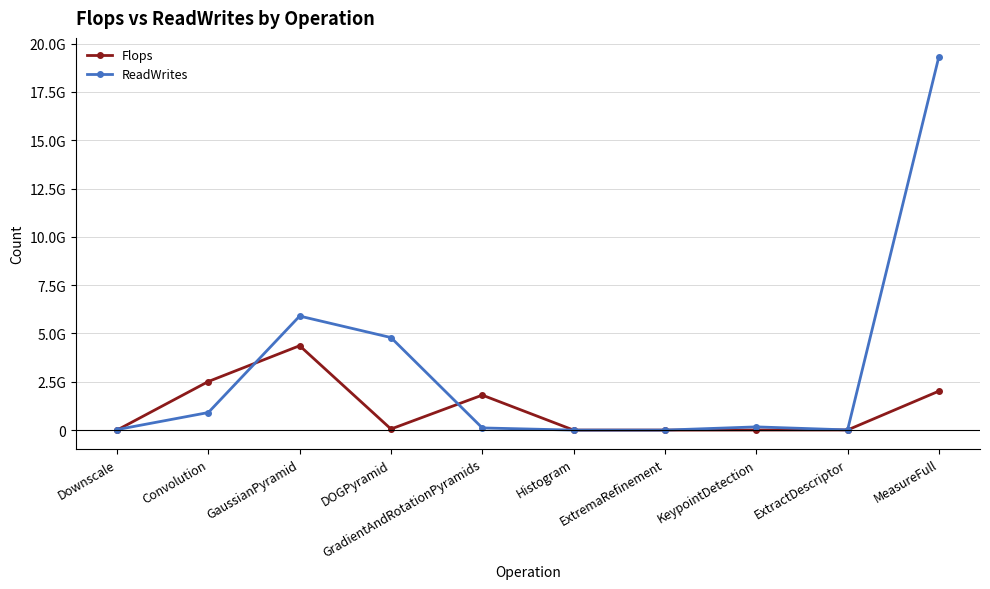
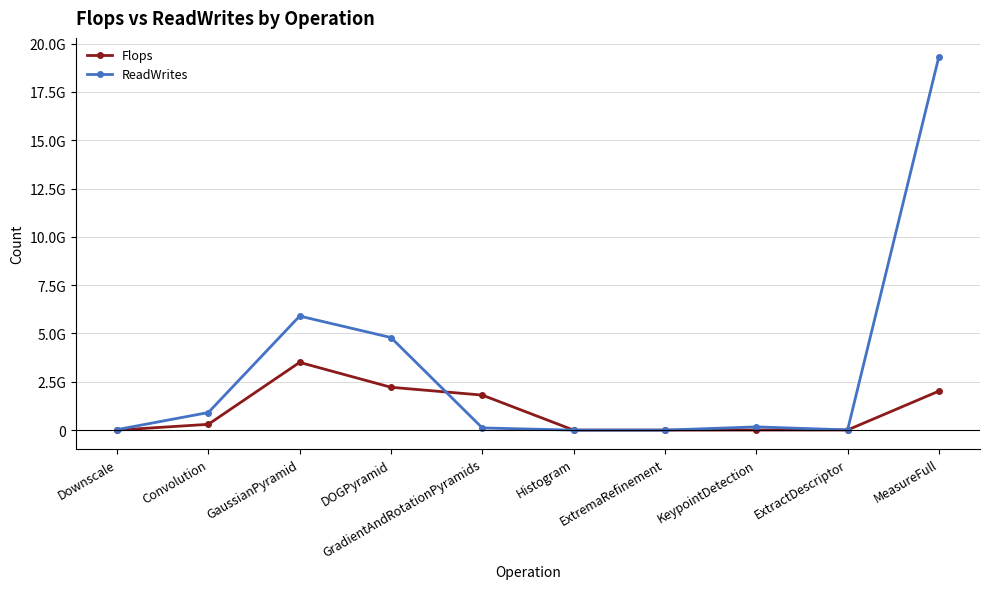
Flops, Convolution: 2500000000 -> 300000000
Flops, GaussianPyramid: 4400000000 -> 3500000000
Flops, DOGPyramid: 100000000 -> 2200000000
